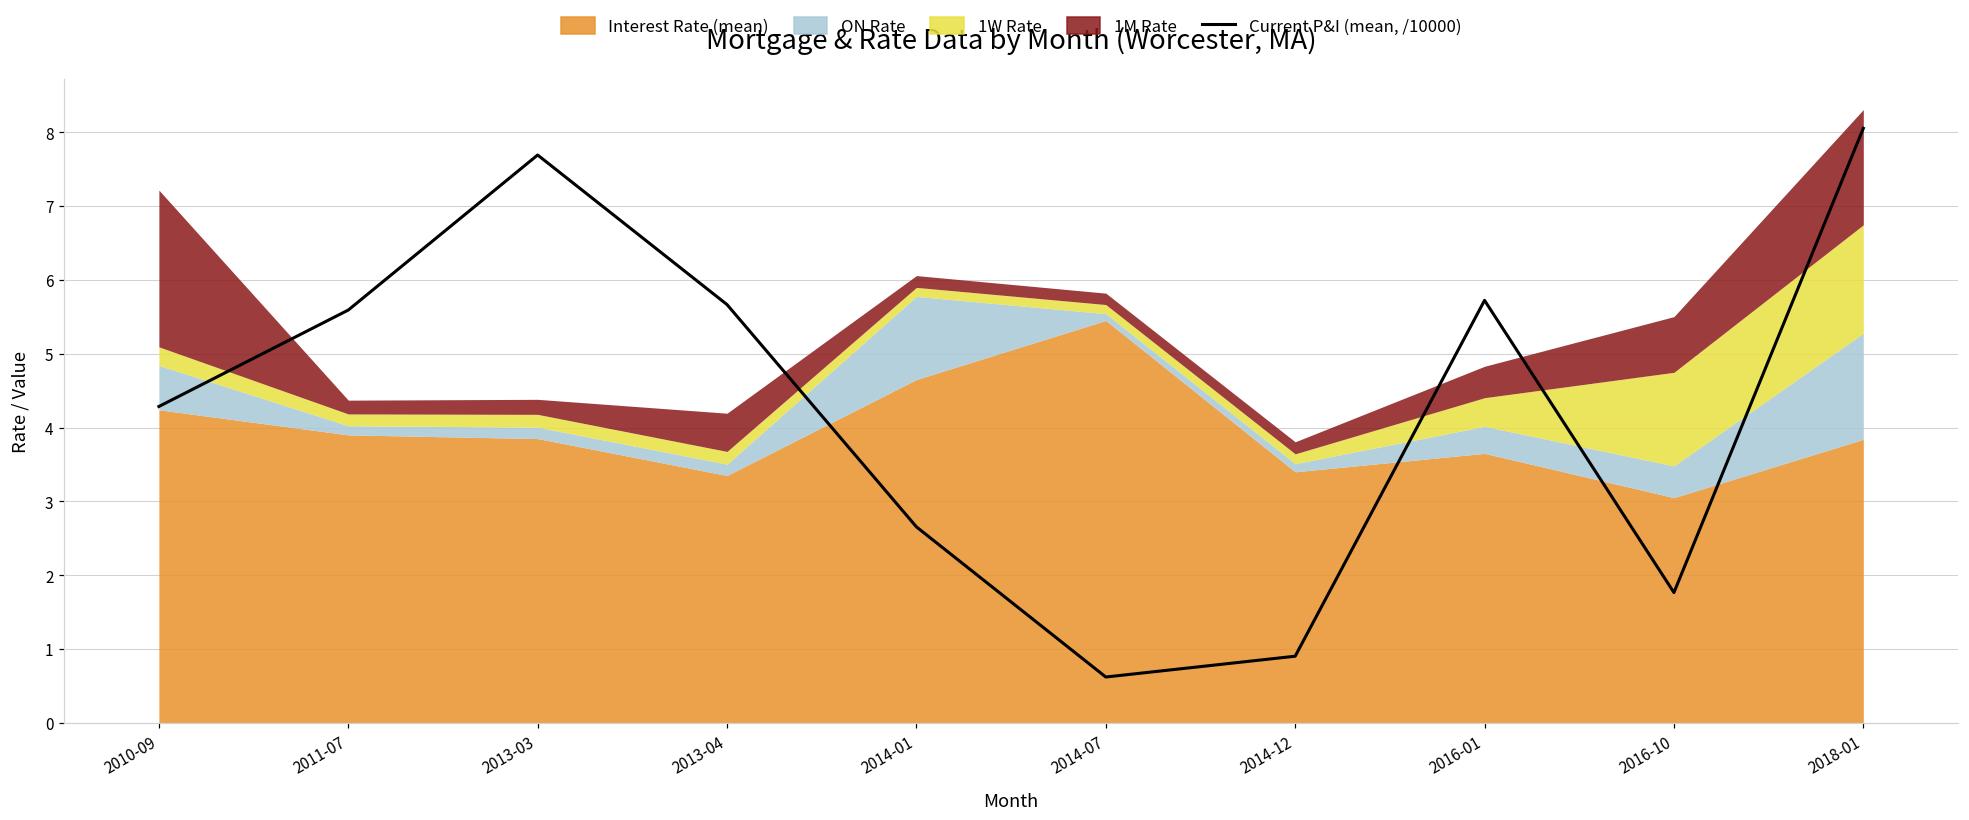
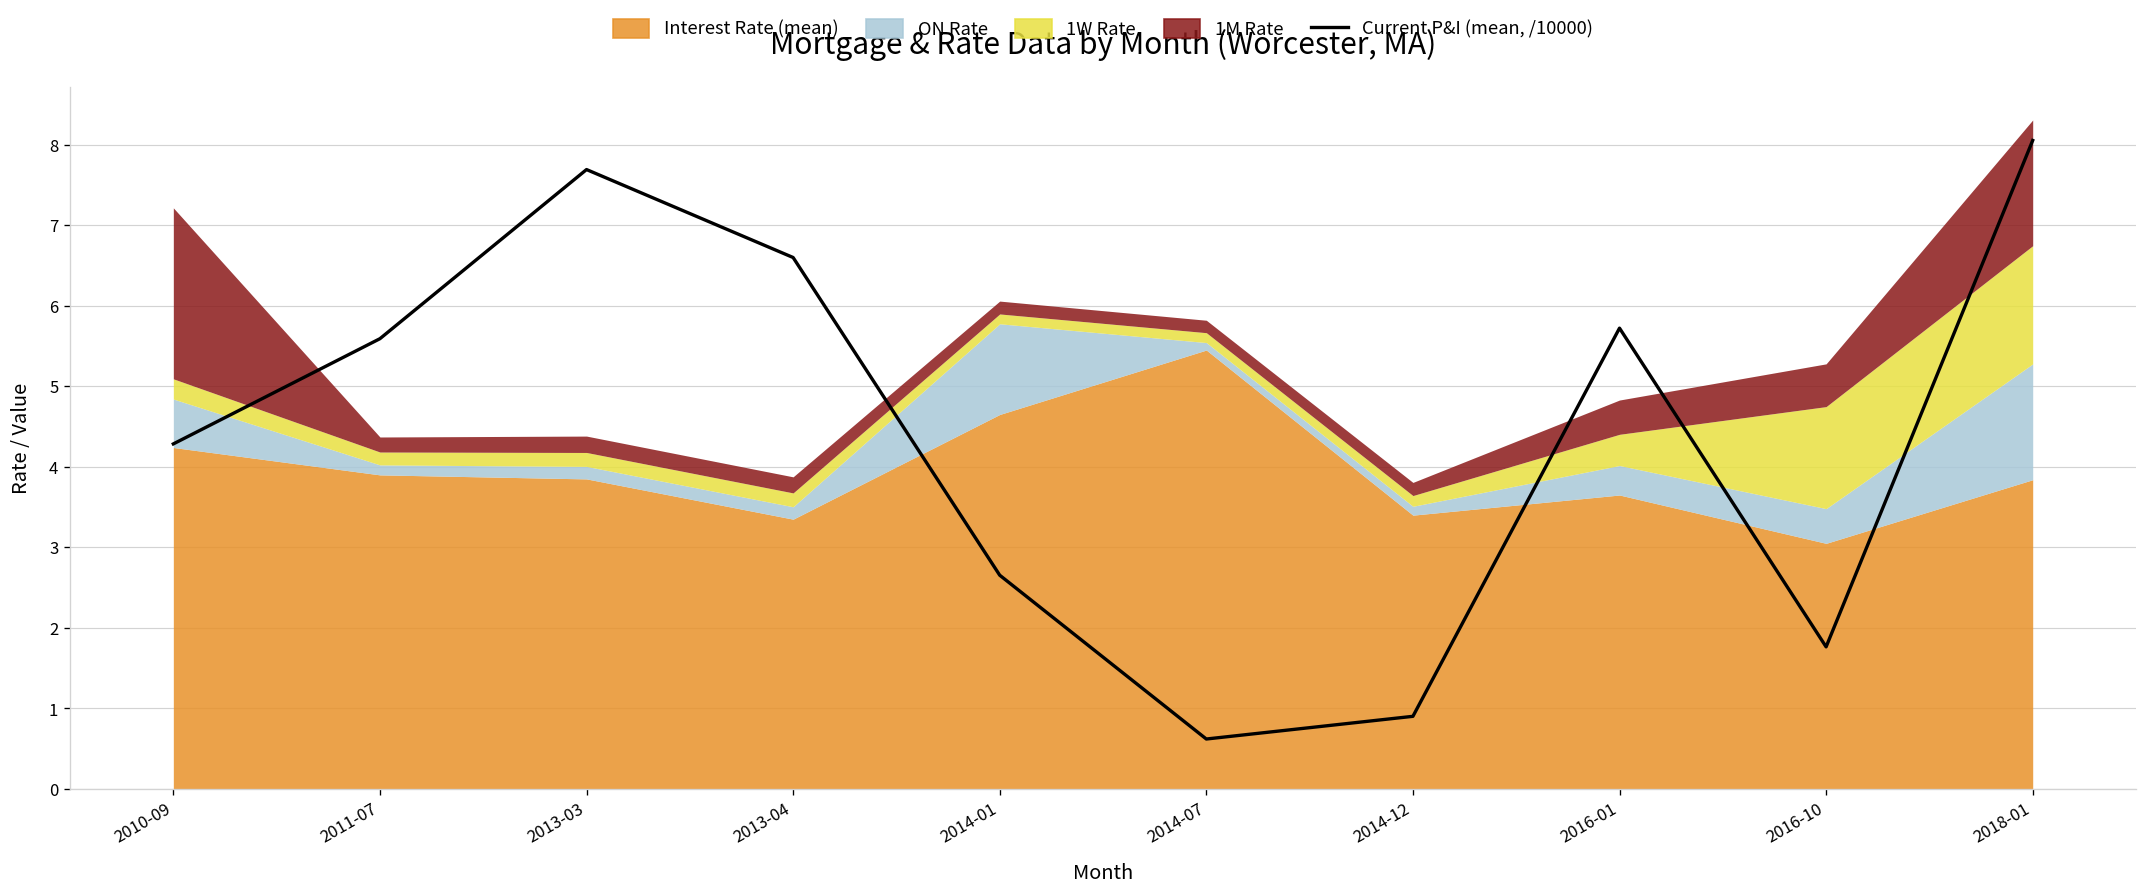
Current P&I (mean, /10000), 2013-04: 5.7 -> 6.6
1M Rate, 2013-04: 0.5 -> 0.2
1M Rate, 2016-10: 0.8 -> 0.5
